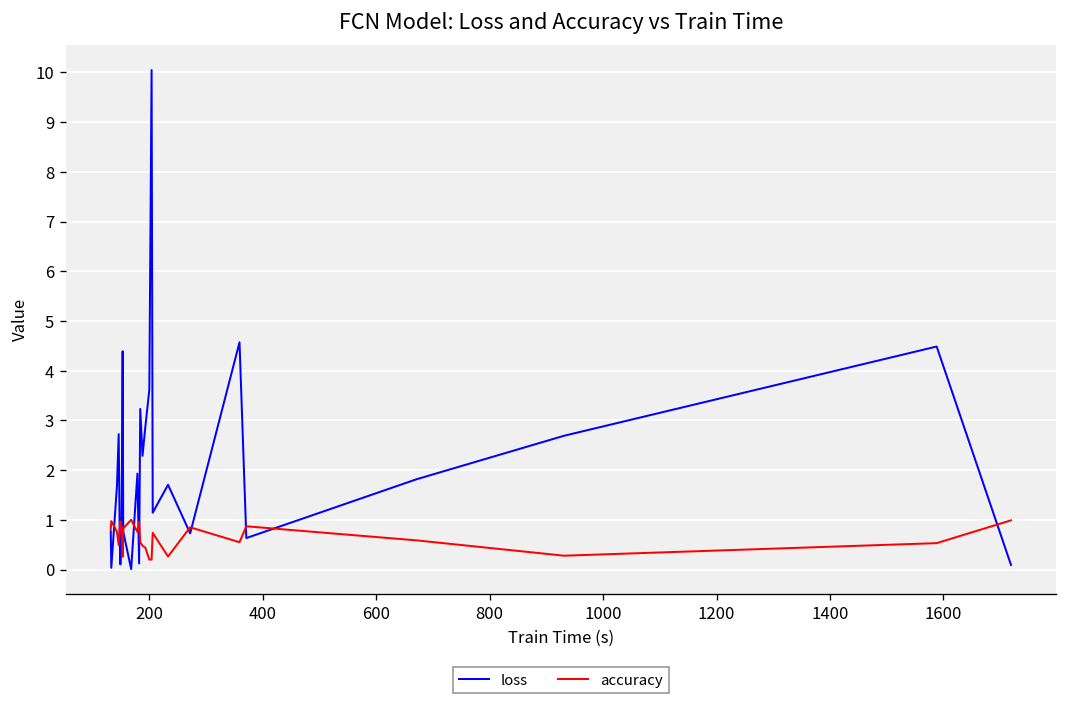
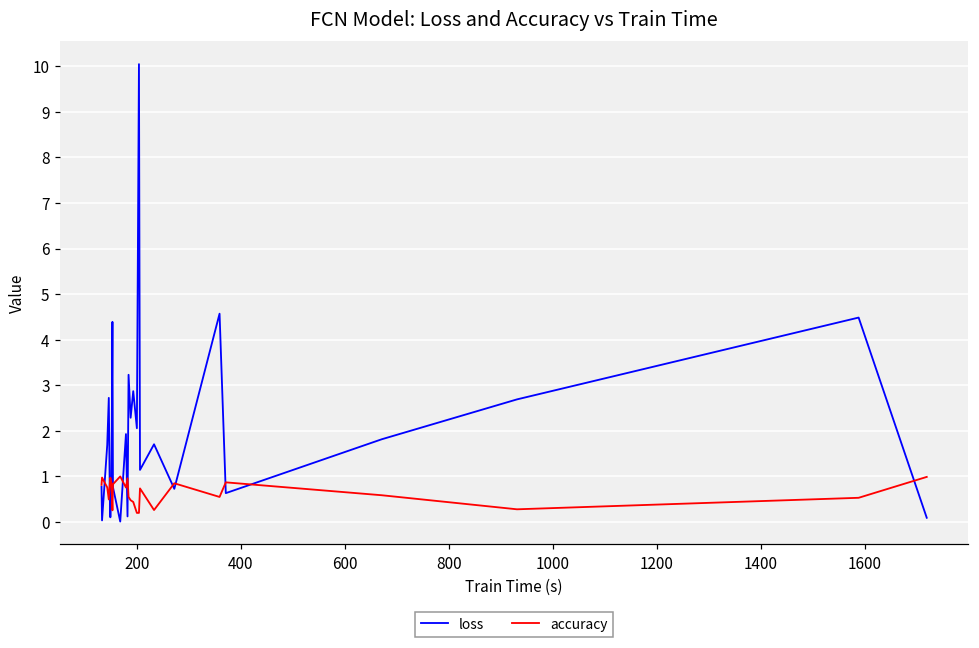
loss, 200: 3.6 -> 2.1
